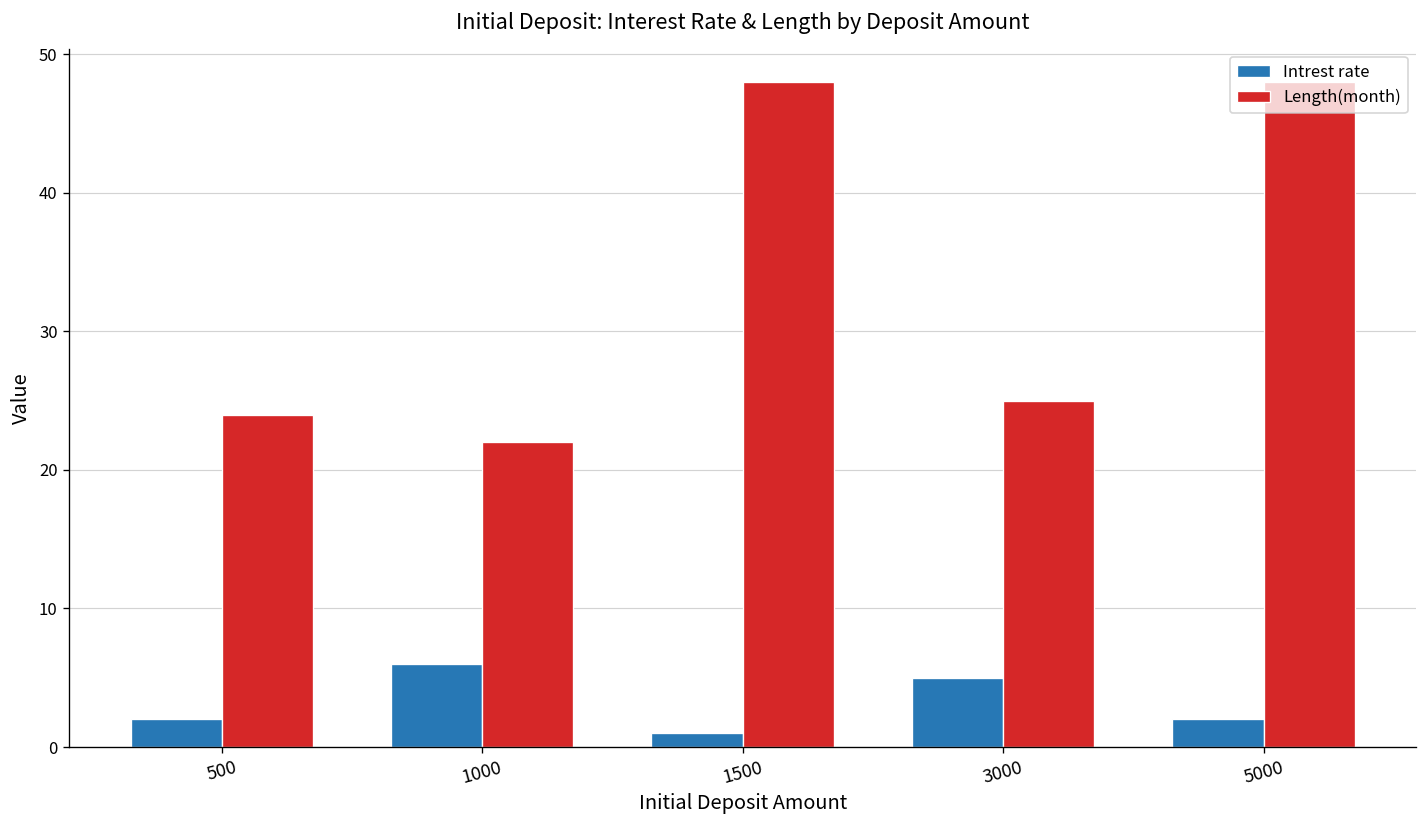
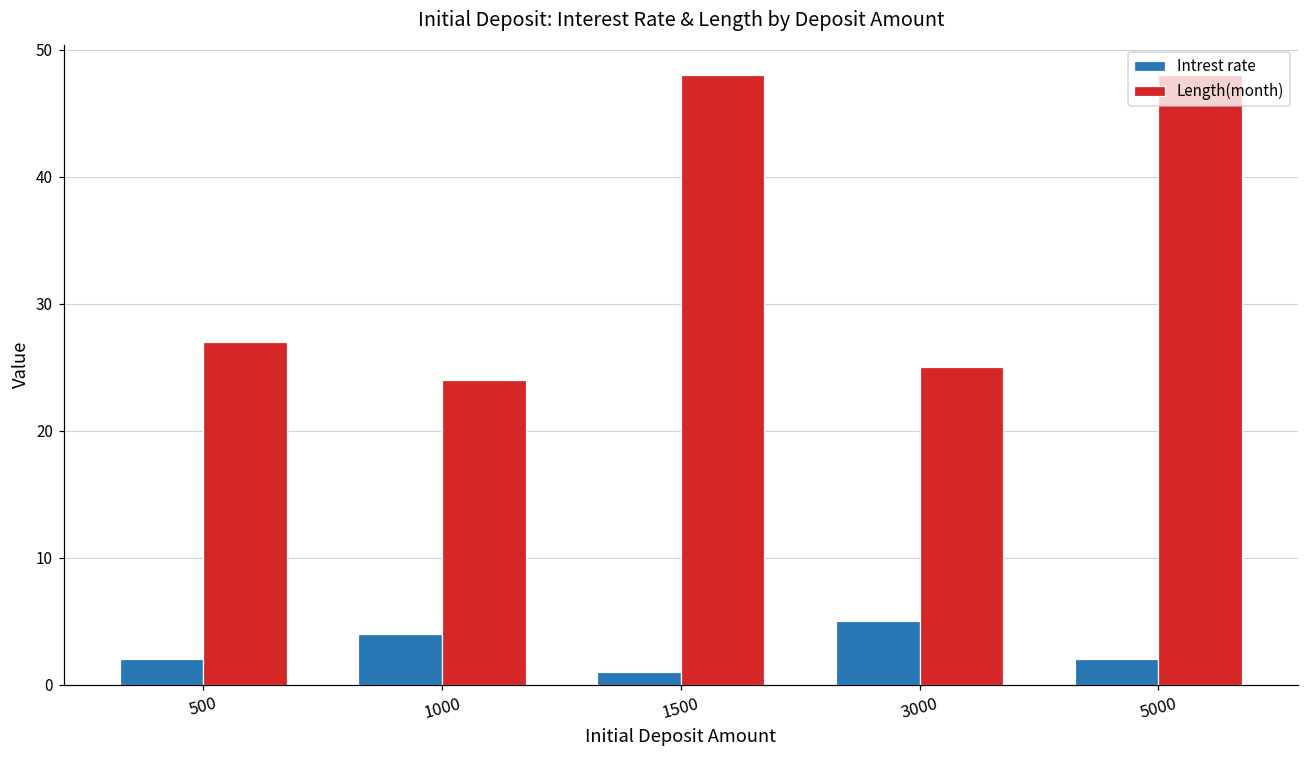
Length(month), 500: 24 -> 27
Intrest rate, 1000: 6 -> 4
Length(month), 1000: 22 -> 24
